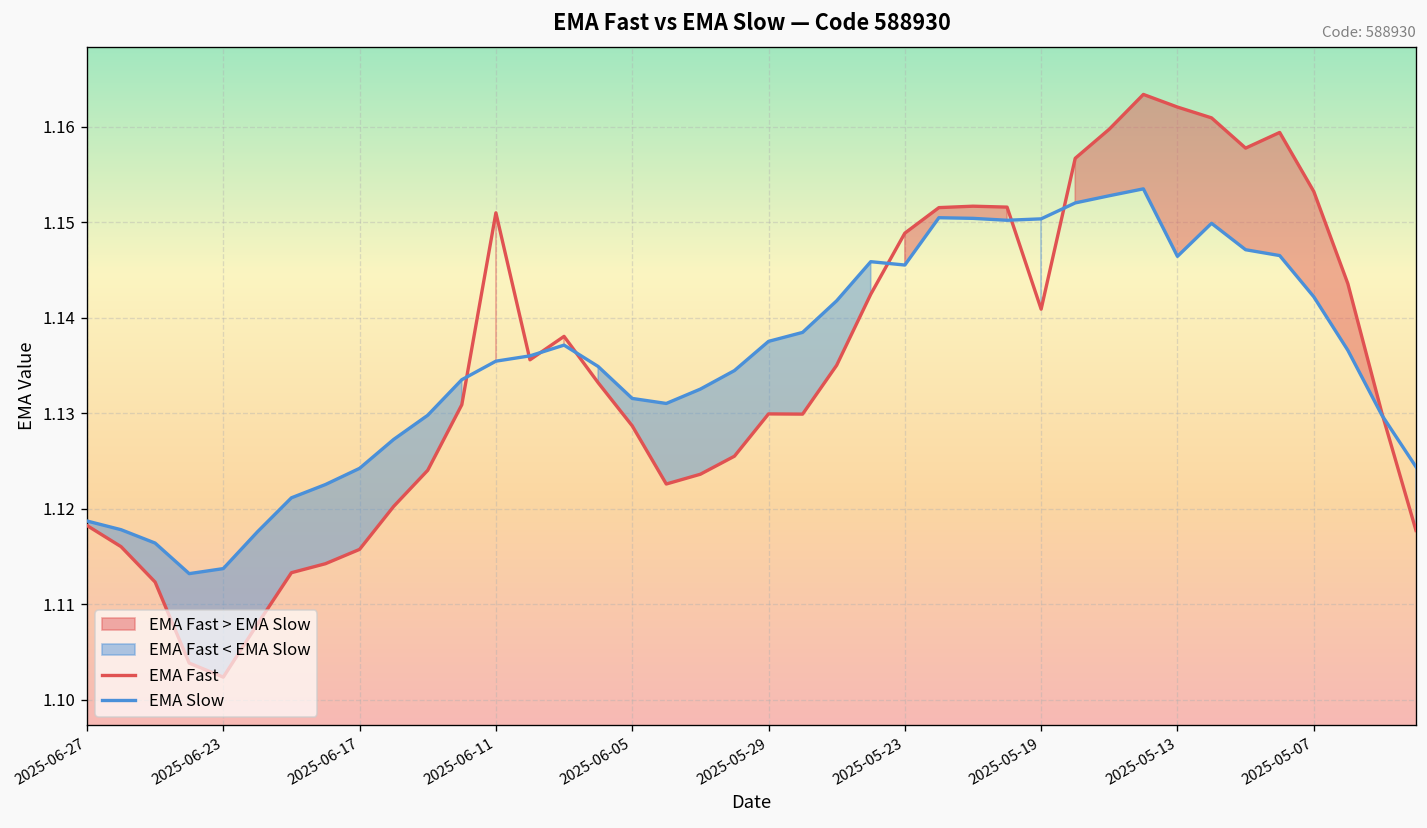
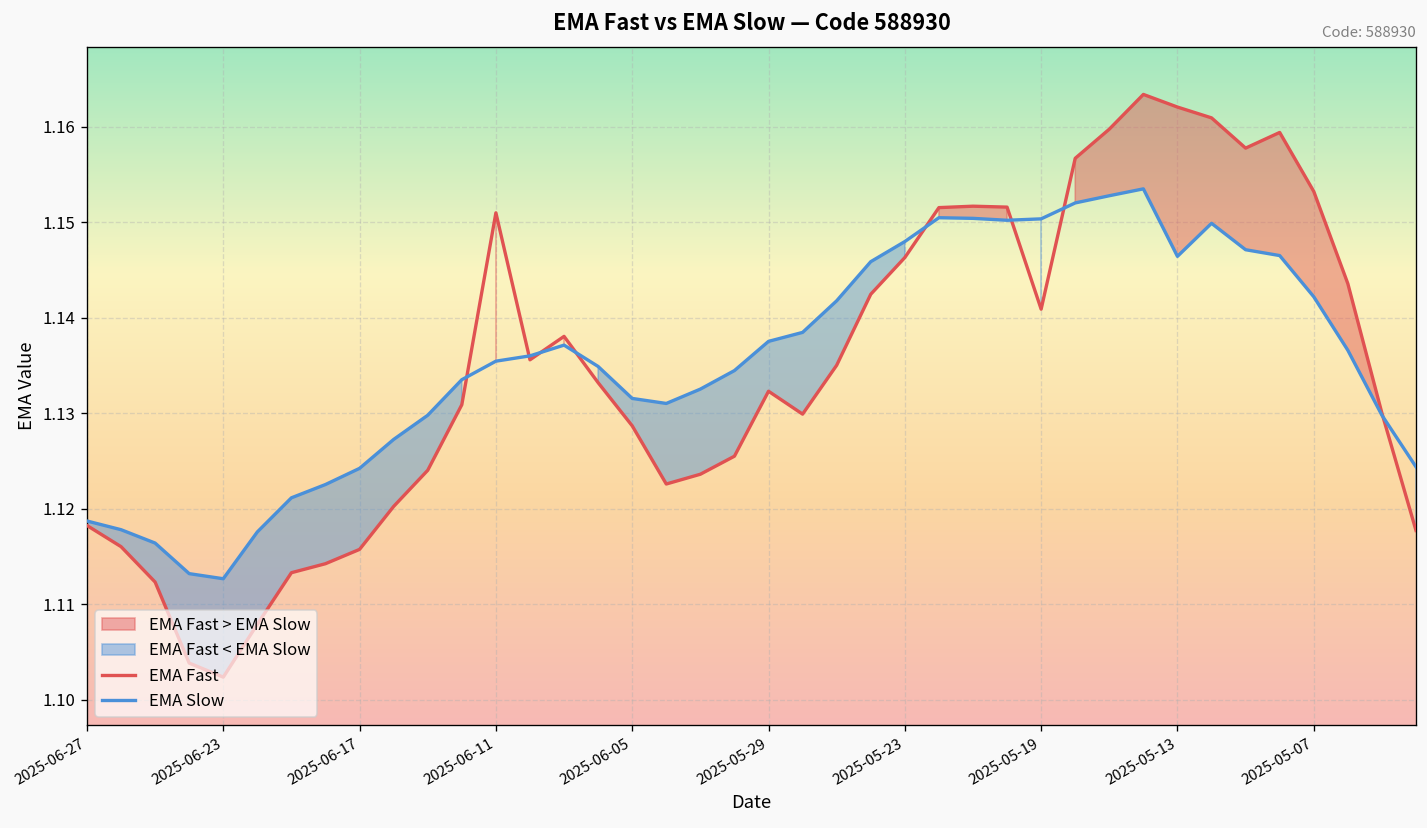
EMA Slow, 2025-06-23: 1.114 -> 1.113
EMA Fast, 2025-05-29: 1.130 -> 1.132
EMA Fast, 2025-05-23: 1.149 -> 1.146
EMA Slow, 2025-05-23: 1.146 -> 1.148
